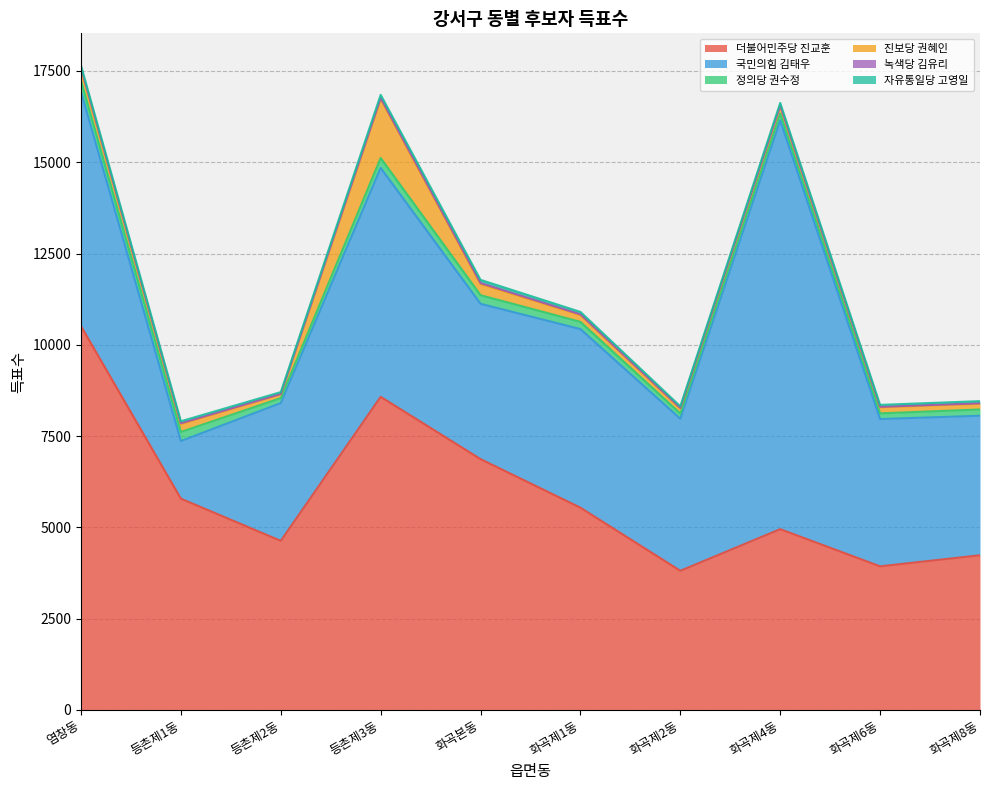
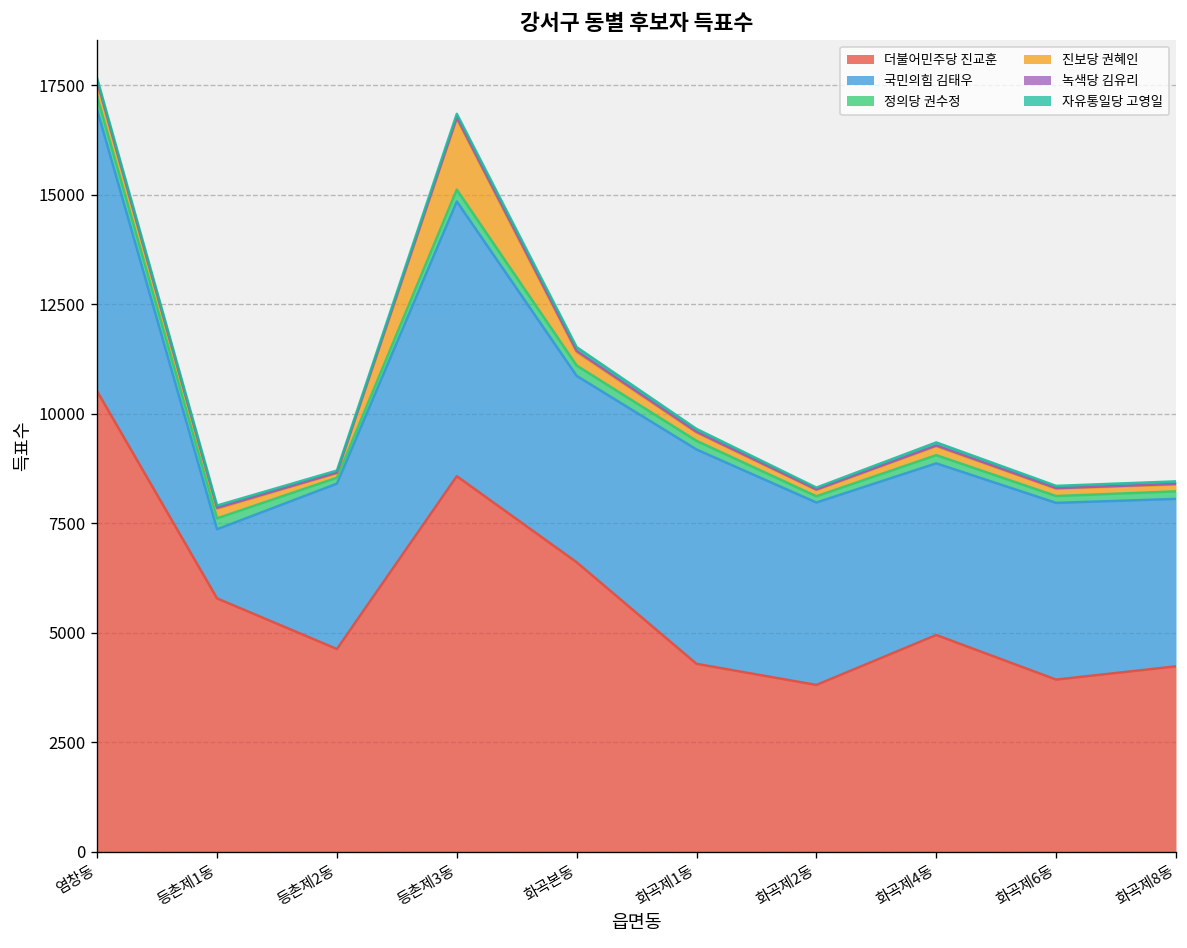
더불어민주당 진교훈, 화곡본동: 6900 -> 6600
더불어민주당 진교훈, 화곡제1동: 5500 -> 4300
국민의힘 김태우, 화곡제4동: 11200 -> 3900
